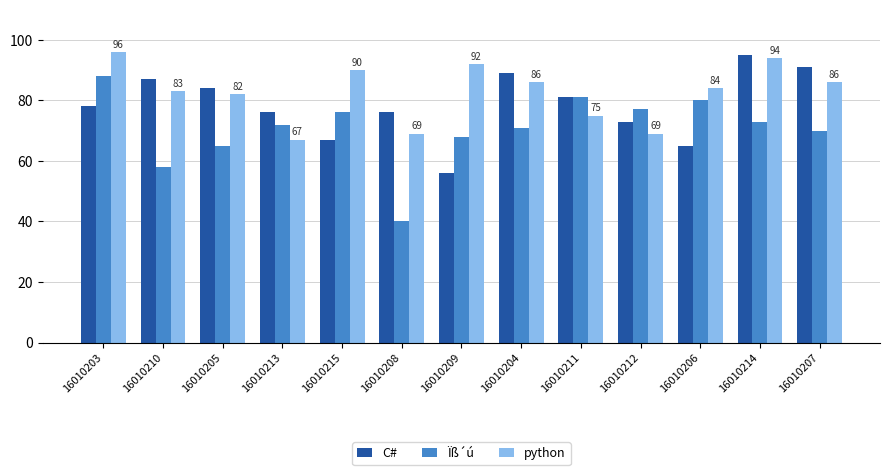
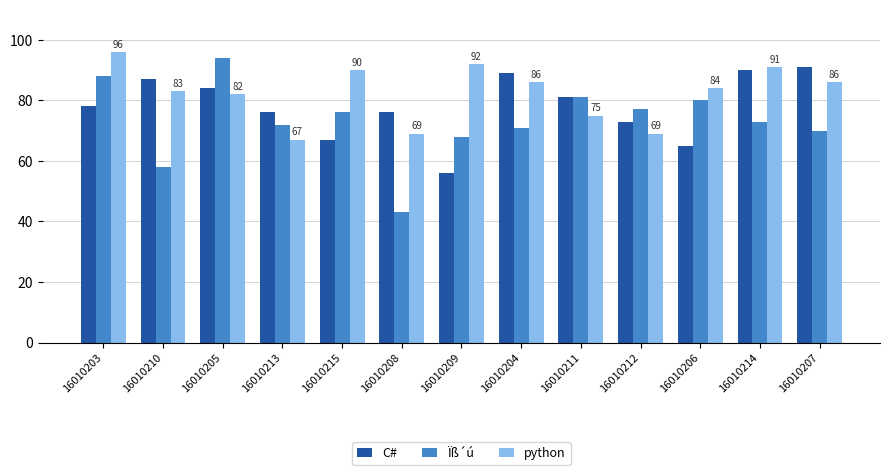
Ïß´ú, 16010205: 65 -> 94
Ïß´ú, 16010208: 40 -> 43
C#, 16010214: 95 -> 90
python, 16010214: 94 -> 91
